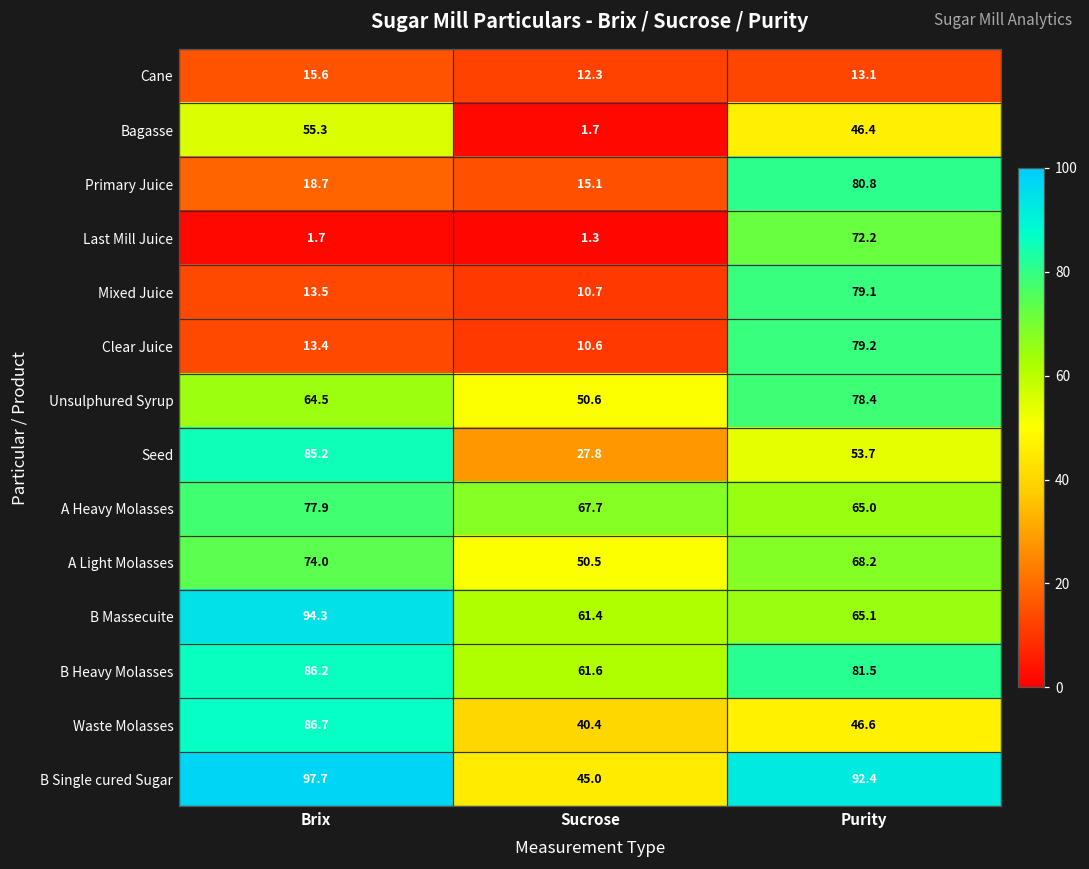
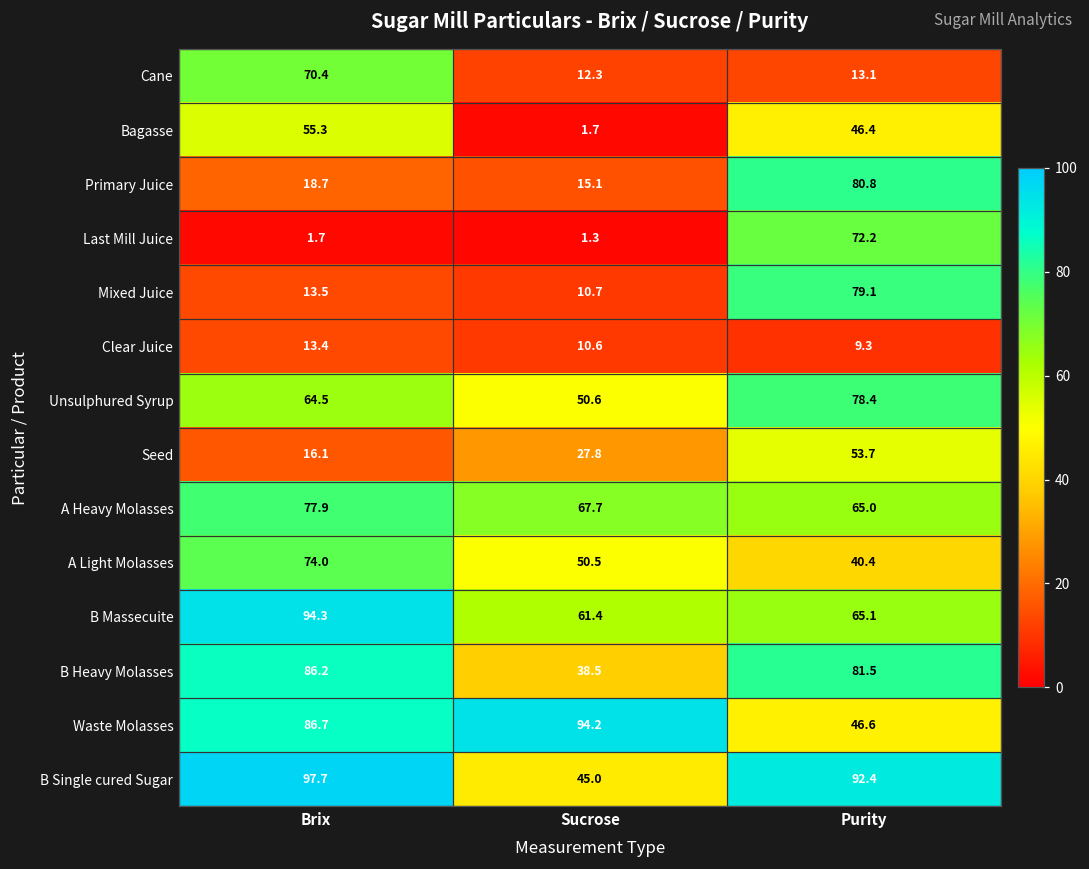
Cane, Brix: 15.6 -> 70.4
Clear Juice, Purity: 79.2 -> 9.3
Seed, Brix: 85.2 -> 16.1
A Light Molasses, Purity: 68.2 -> 40.4
B Heavy Molasses, Sucrose: 61.6 -> 38.5
Waste Molasses, Sucrose: 40.4 -> 94.2
